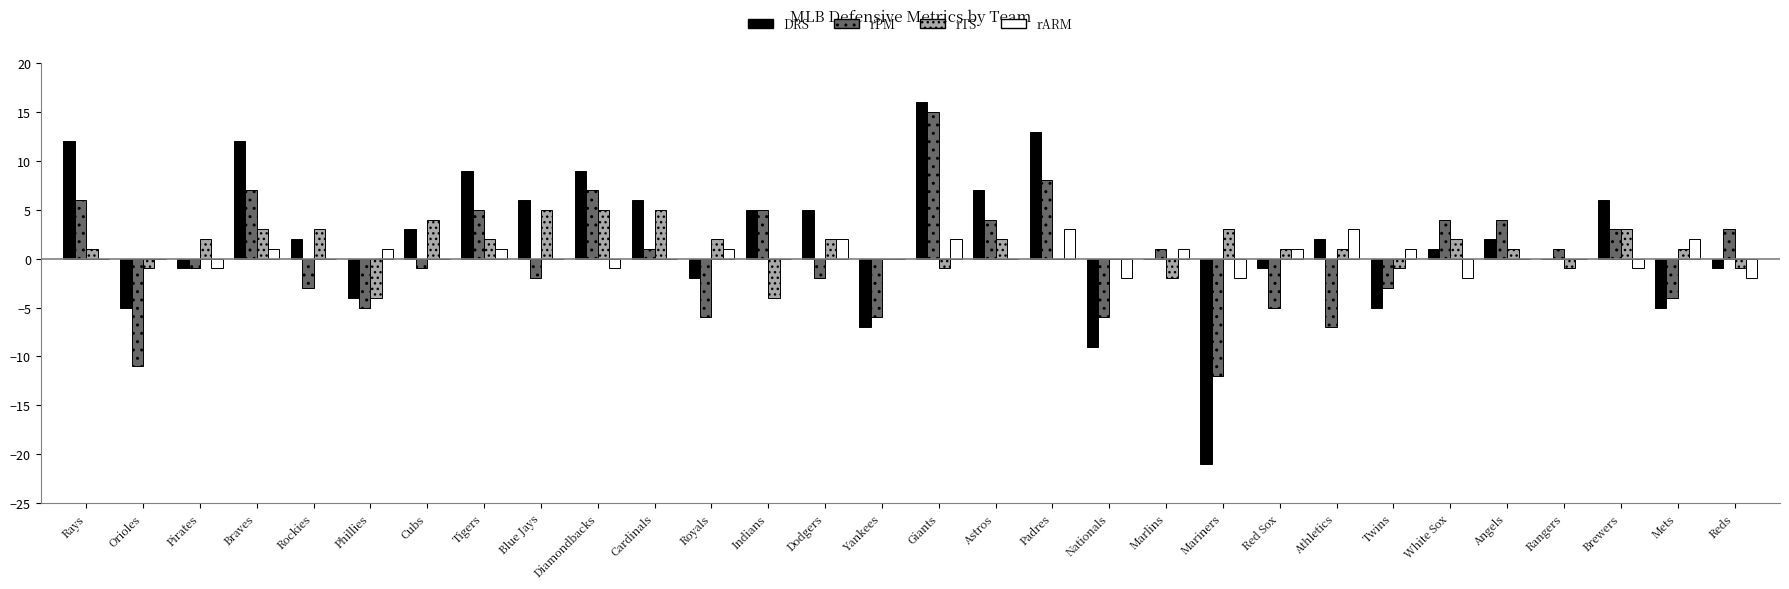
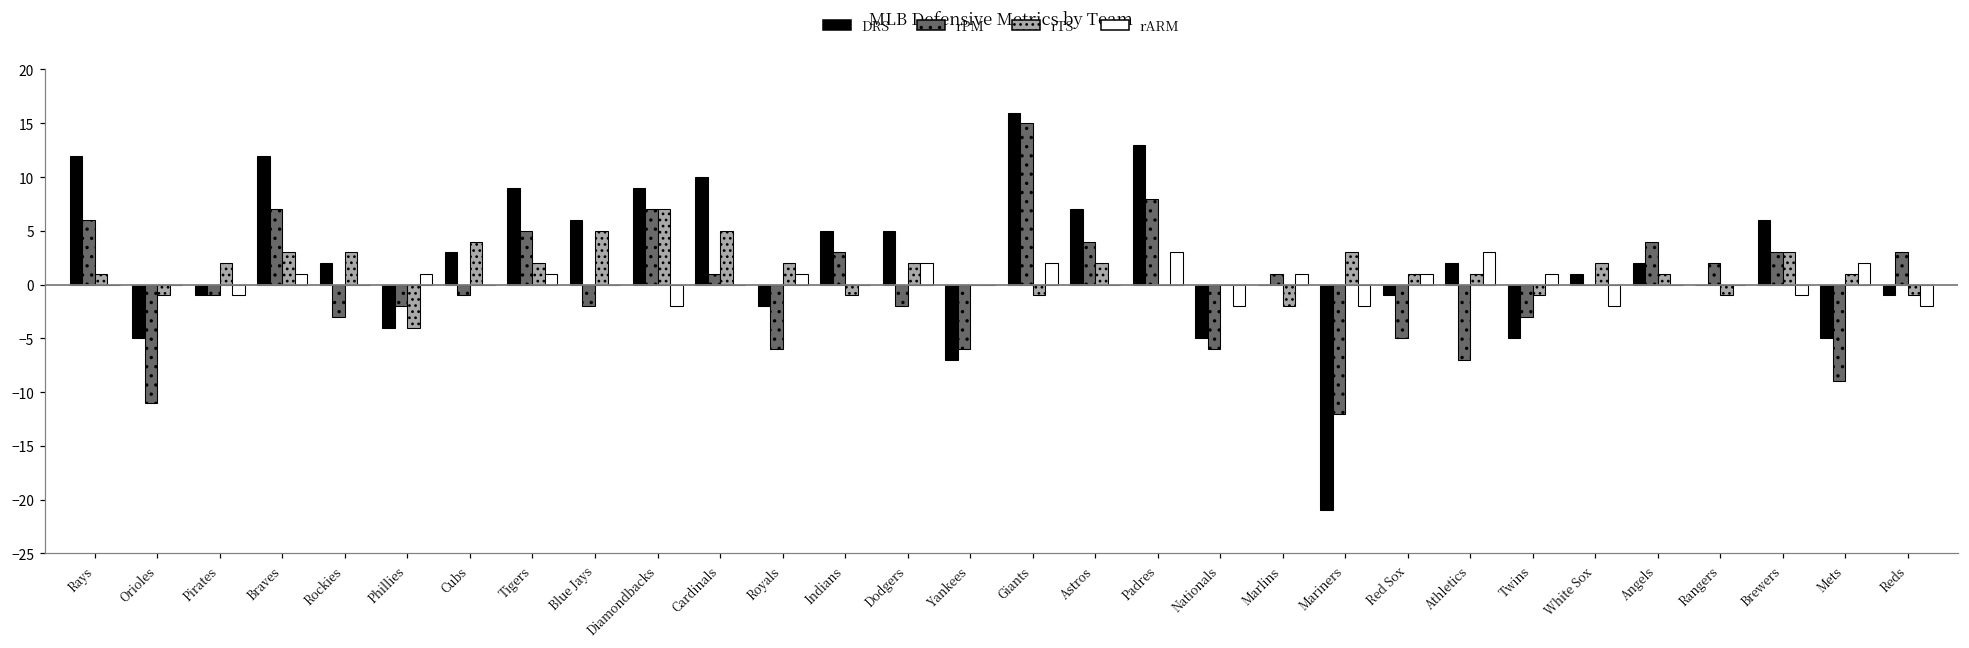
rPM, Phillies: -5 -> -2
rTS, Diamondbacks: 5 -> 7
rARM, Diamondbacks: -1 -> -2
DRS, Cardinals: 6 -> 10
rPM, Indians: 5 -> 3
rTS, Indians: -4 -> -1
DRS, Nationals: -9 -> -5
rPM, White Sox: 4 -> 0
rPM, Rangers: 1 -> 2
rPM, Mets: -4 -> -9
